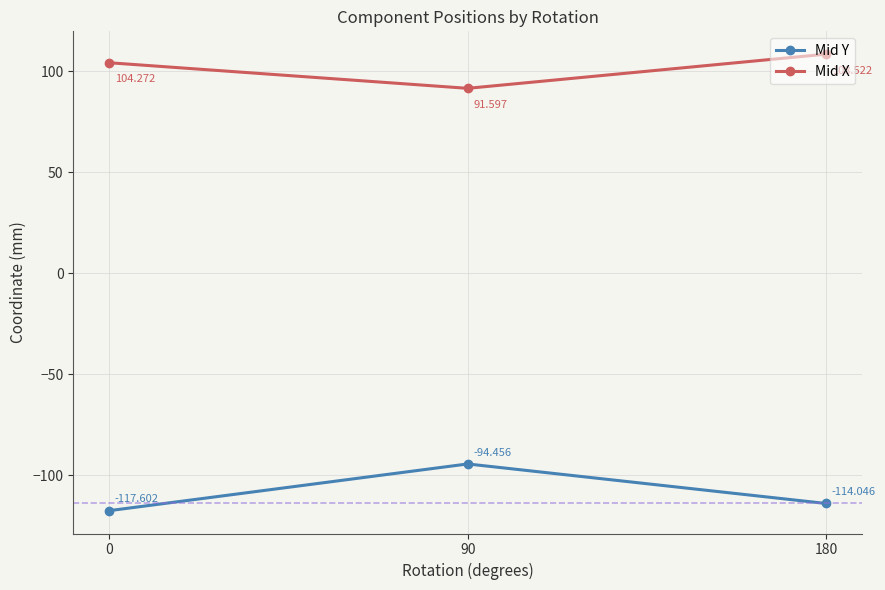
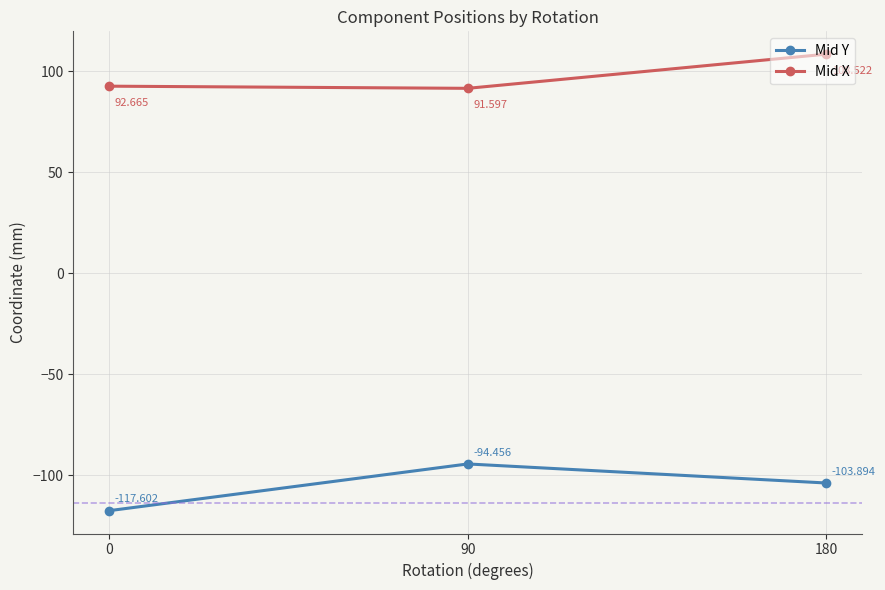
Mid X, 0: 104.272 -> 92.665
Mid Y, 180: -114.046 -> -103.894
